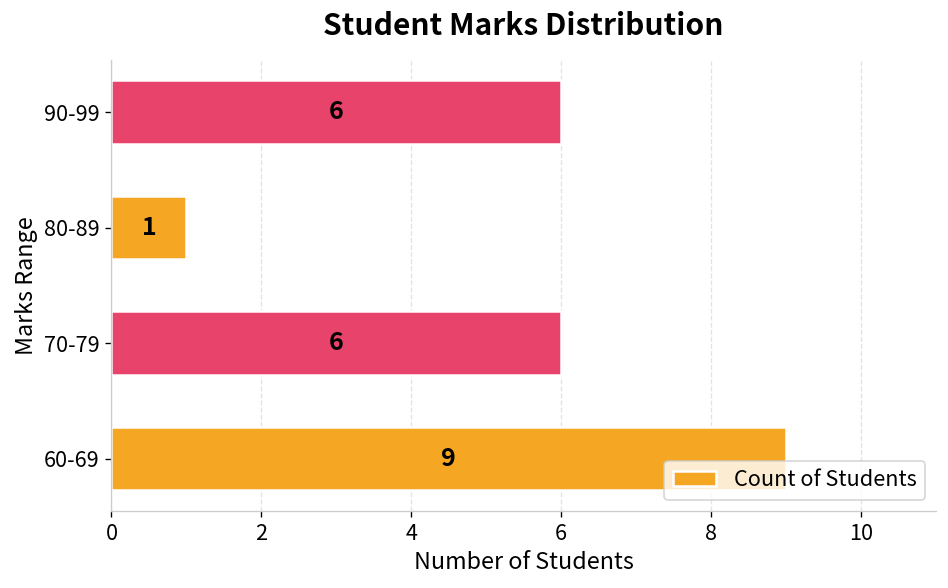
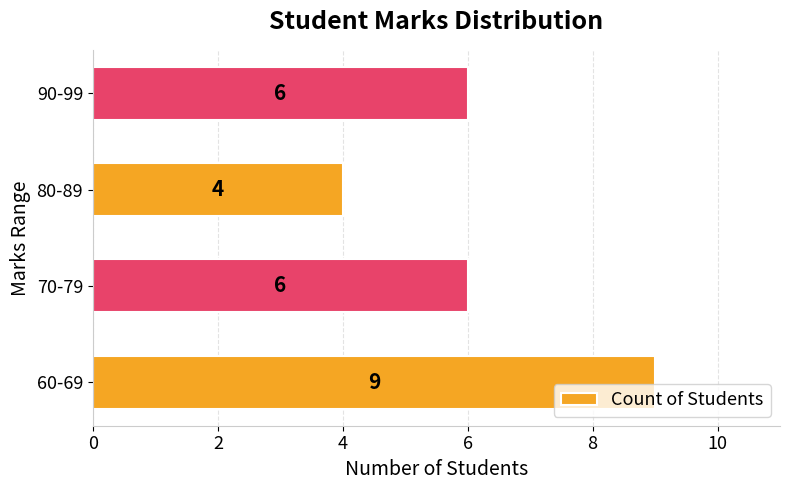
80-89: 1 -> 4
